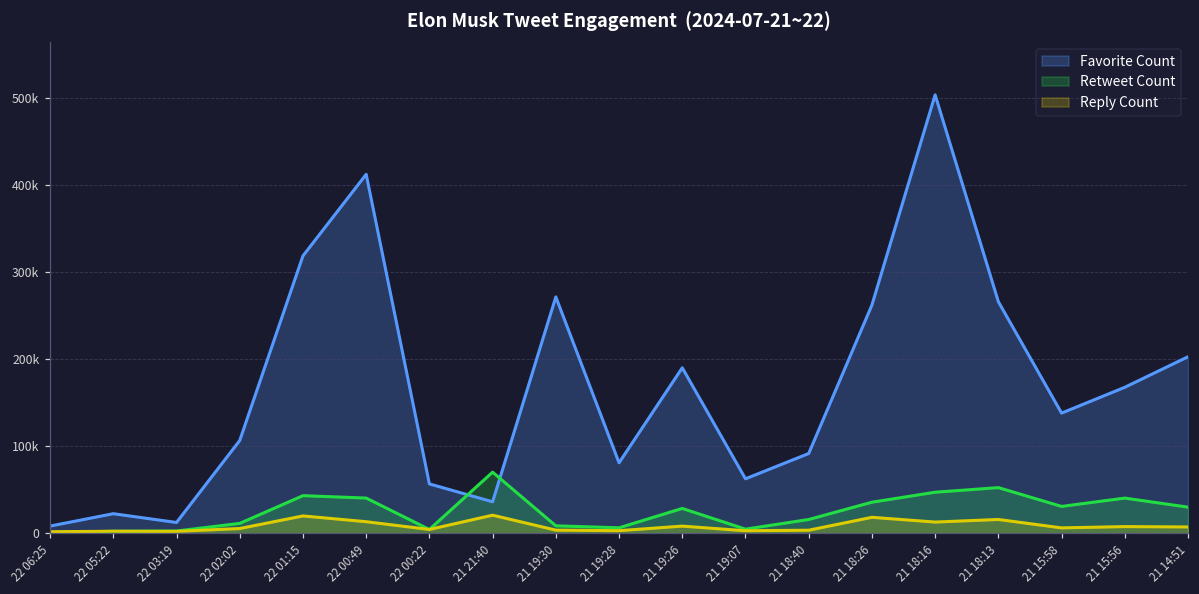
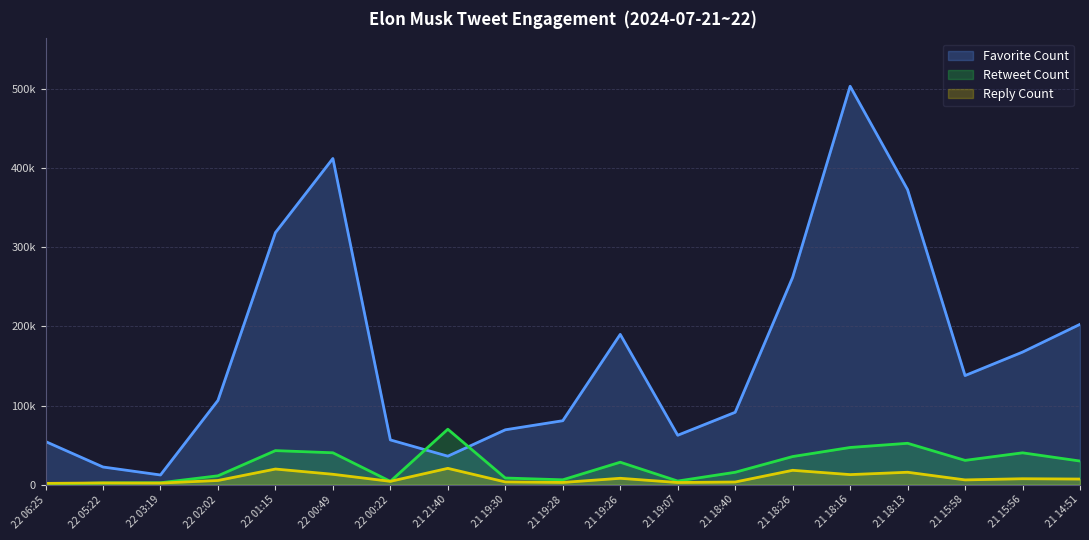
Favorite Count, 22 06:25: 10000 -> 50000
Favorite Count, 21 19:30: 270000 -> 70000
Favorite Count, 21 18:13: 270000 -> 370000
